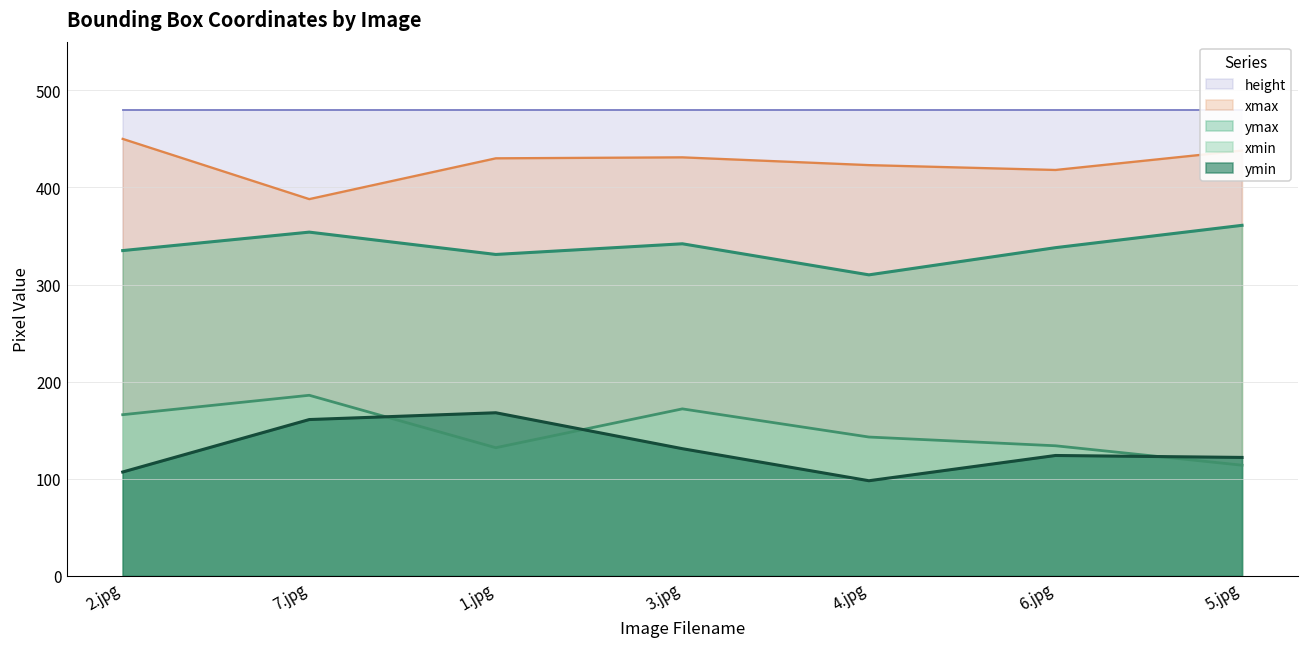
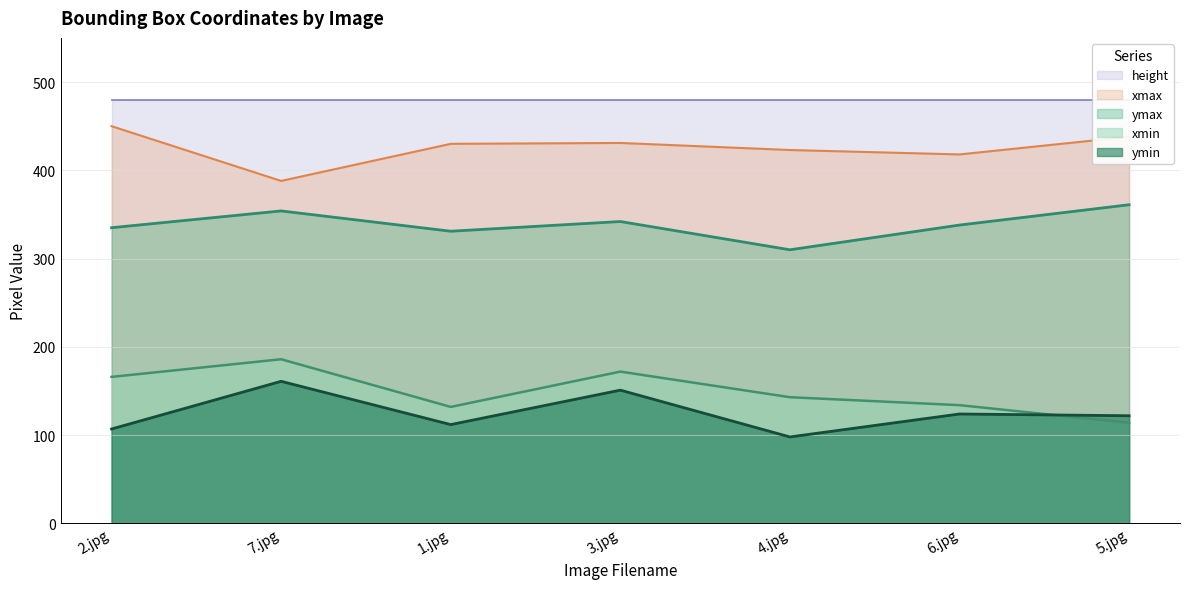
ymin, 1.jpg: 170 -> 110
ymin, 3.jpg: 130 -> 150
